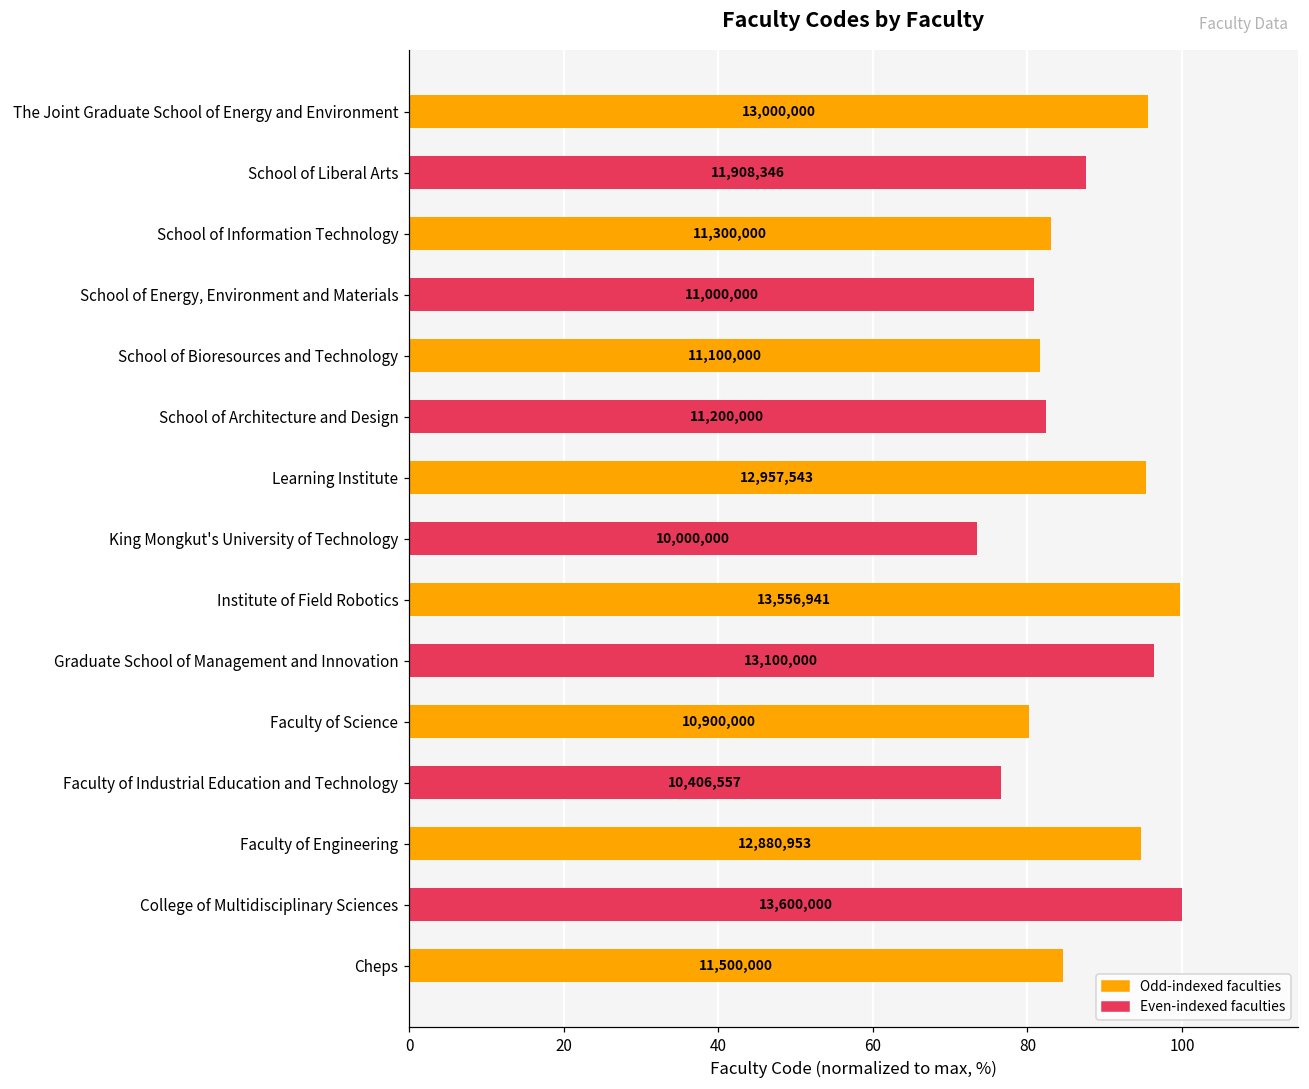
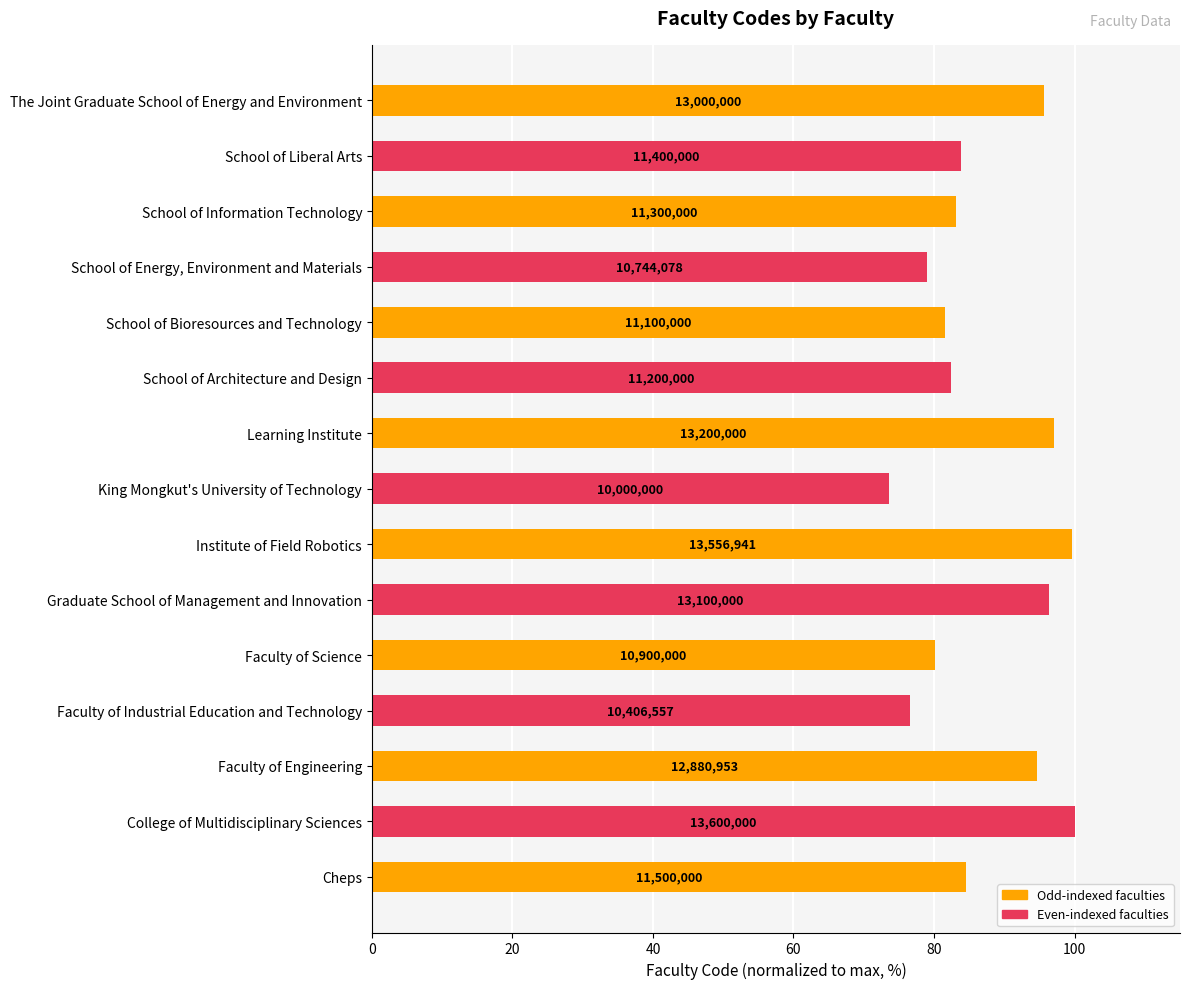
School of Liberal Arts: 11,908,346 -> 11,400,000
School of Energy, Environment and Materials: 11,000,000 -> 10,744,078
Learning Institute: 12,957,543 -> 13,200,000
